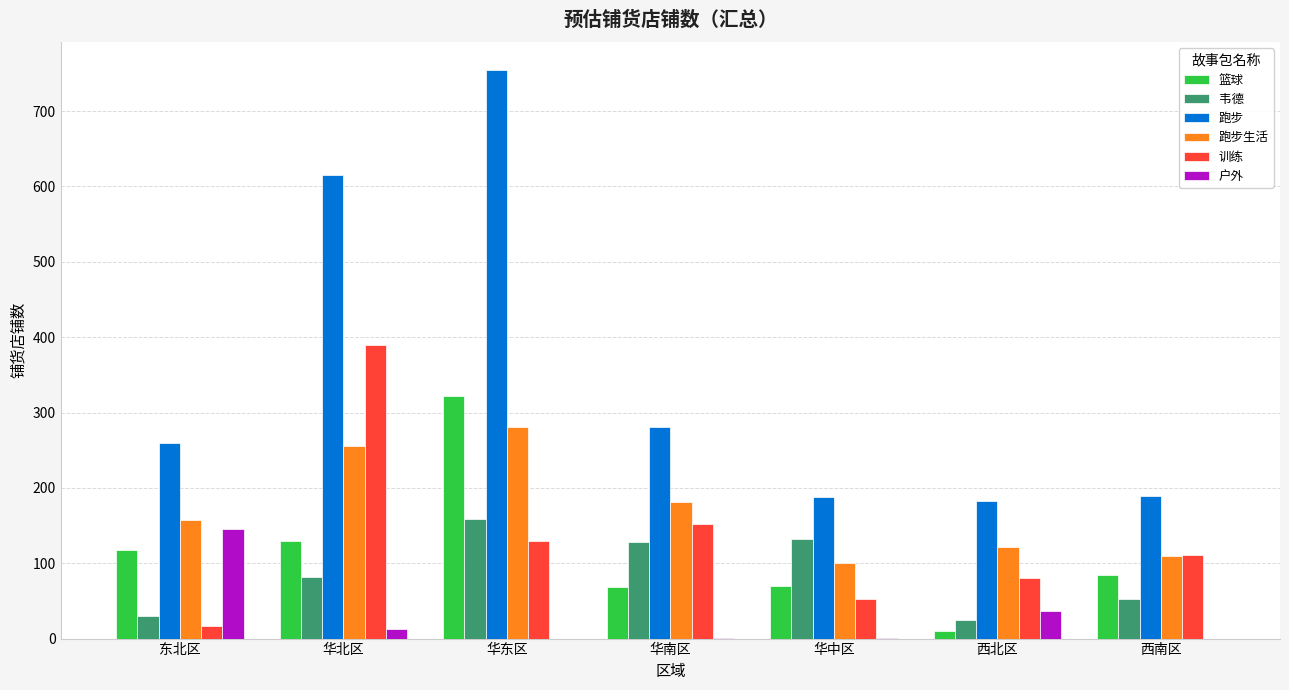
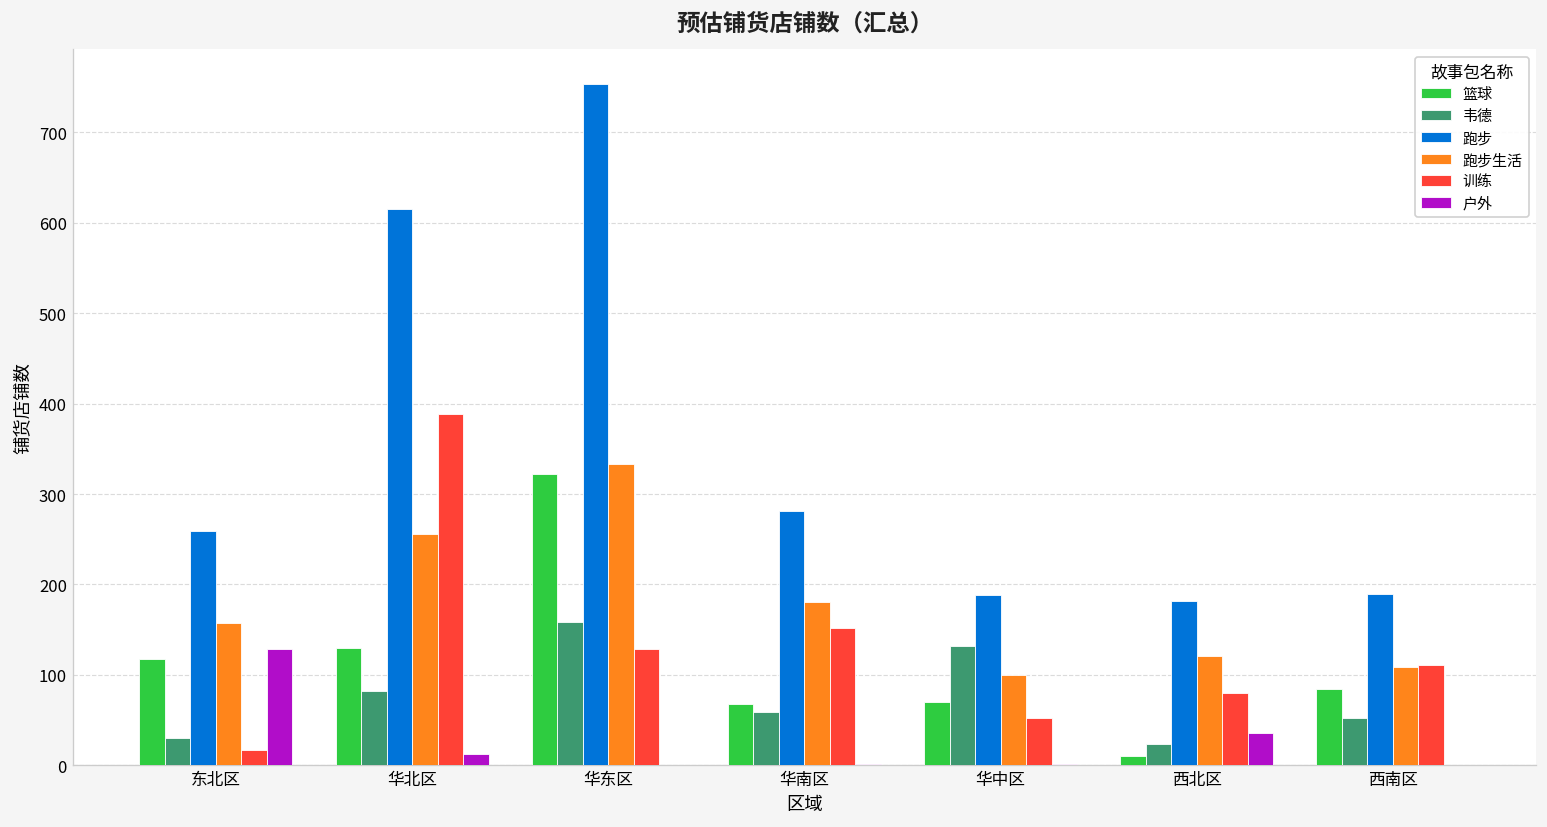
户外, 东北区: 150 -> 130
跑步生活, 华东区: 280 -> 330
韦德, 华南区: 130 -> 60
